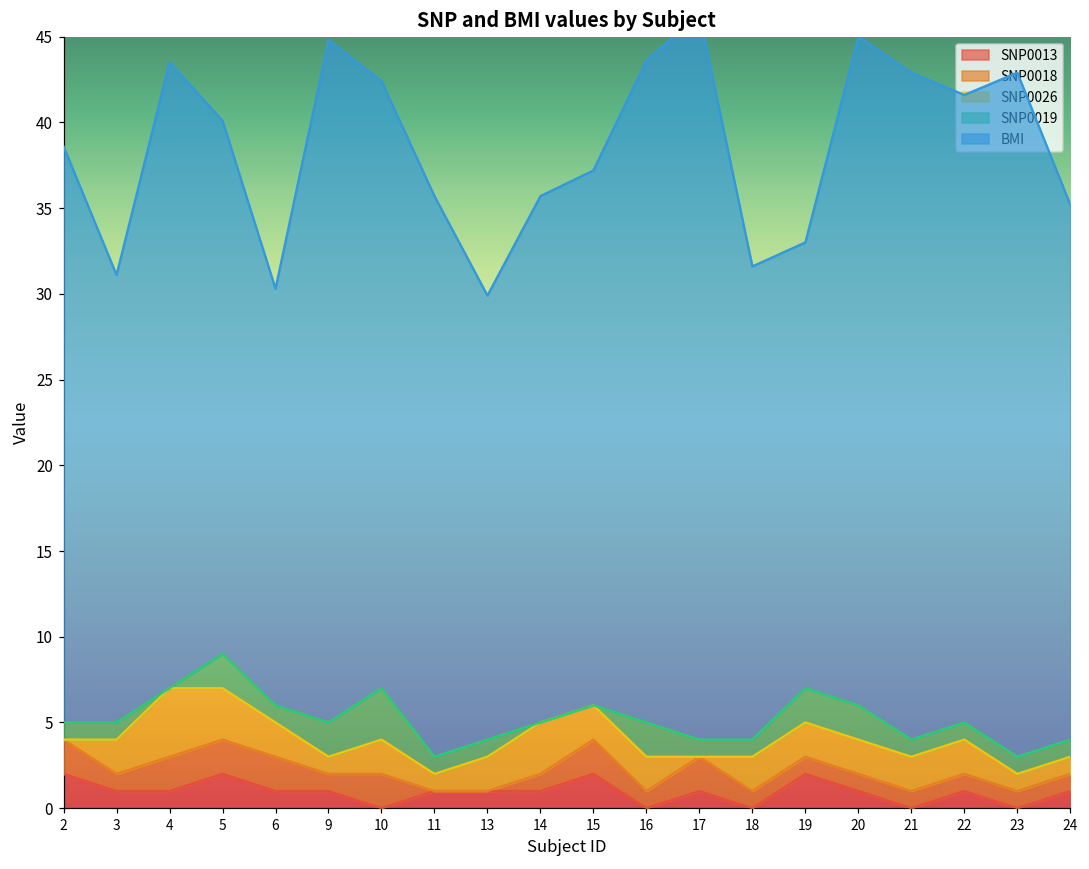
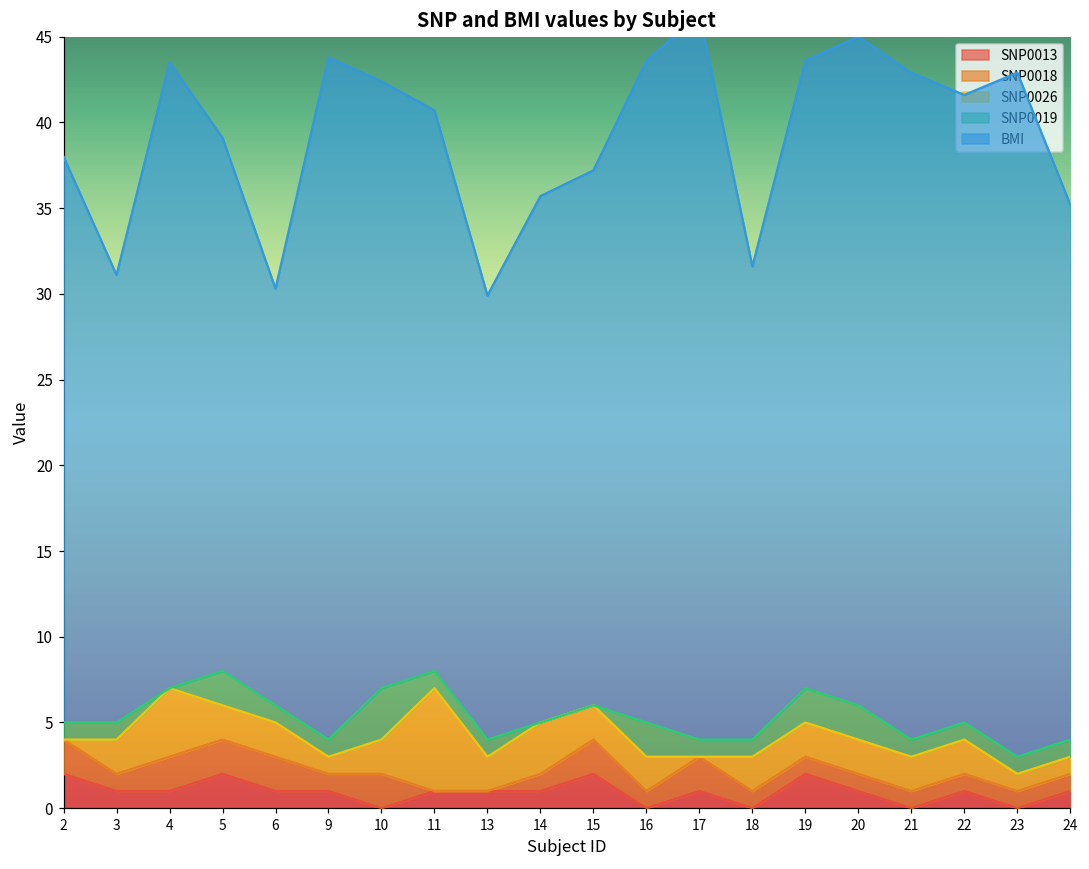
BMI, 2: 33.6 -> 33.0
SNP0026, 5: 3 -> 2
SNP0019, 9: 2 -> 1
SNP0026, 11: 1 -> 6
BMI, 19: 26.0 -> 36.6
